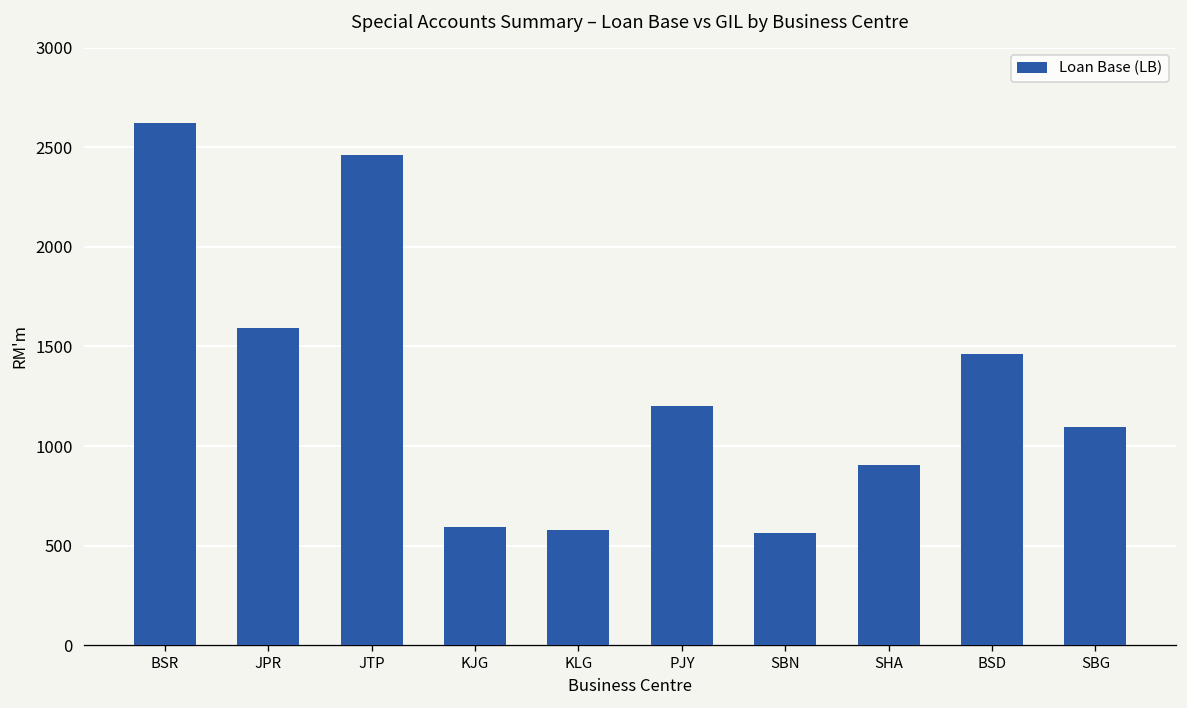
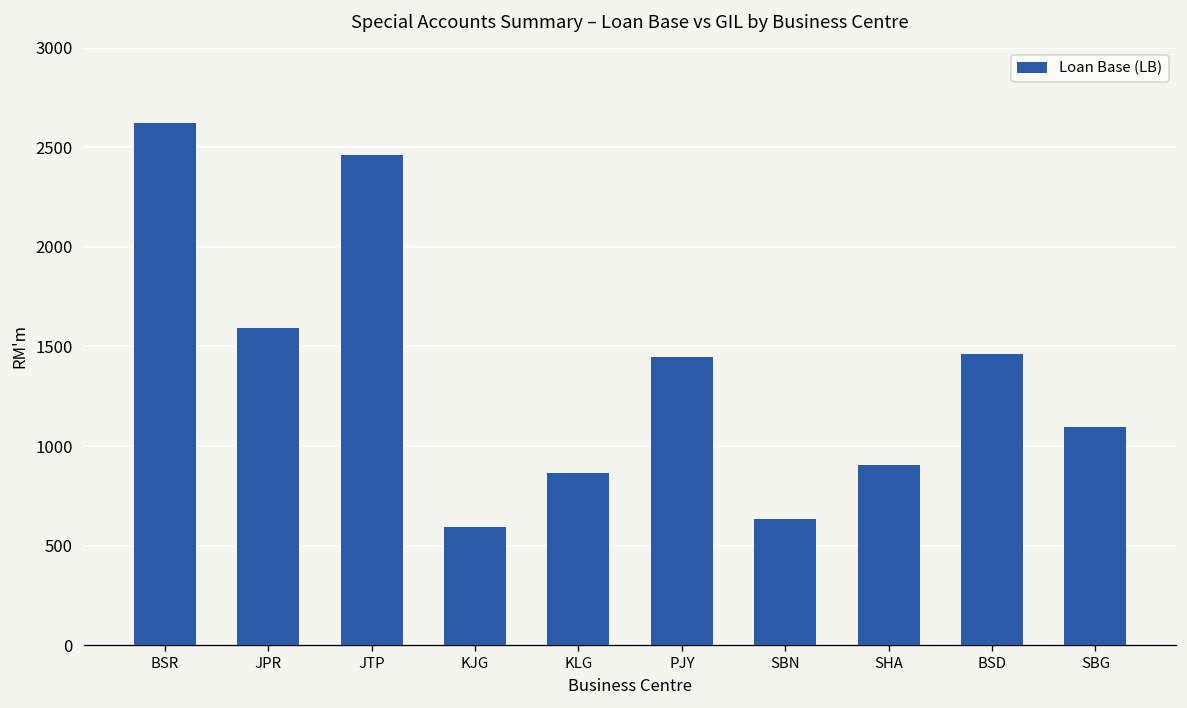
KLG: 580 -> 860
PJY: 1200 -> 1450
SBN: 560 -> 640
